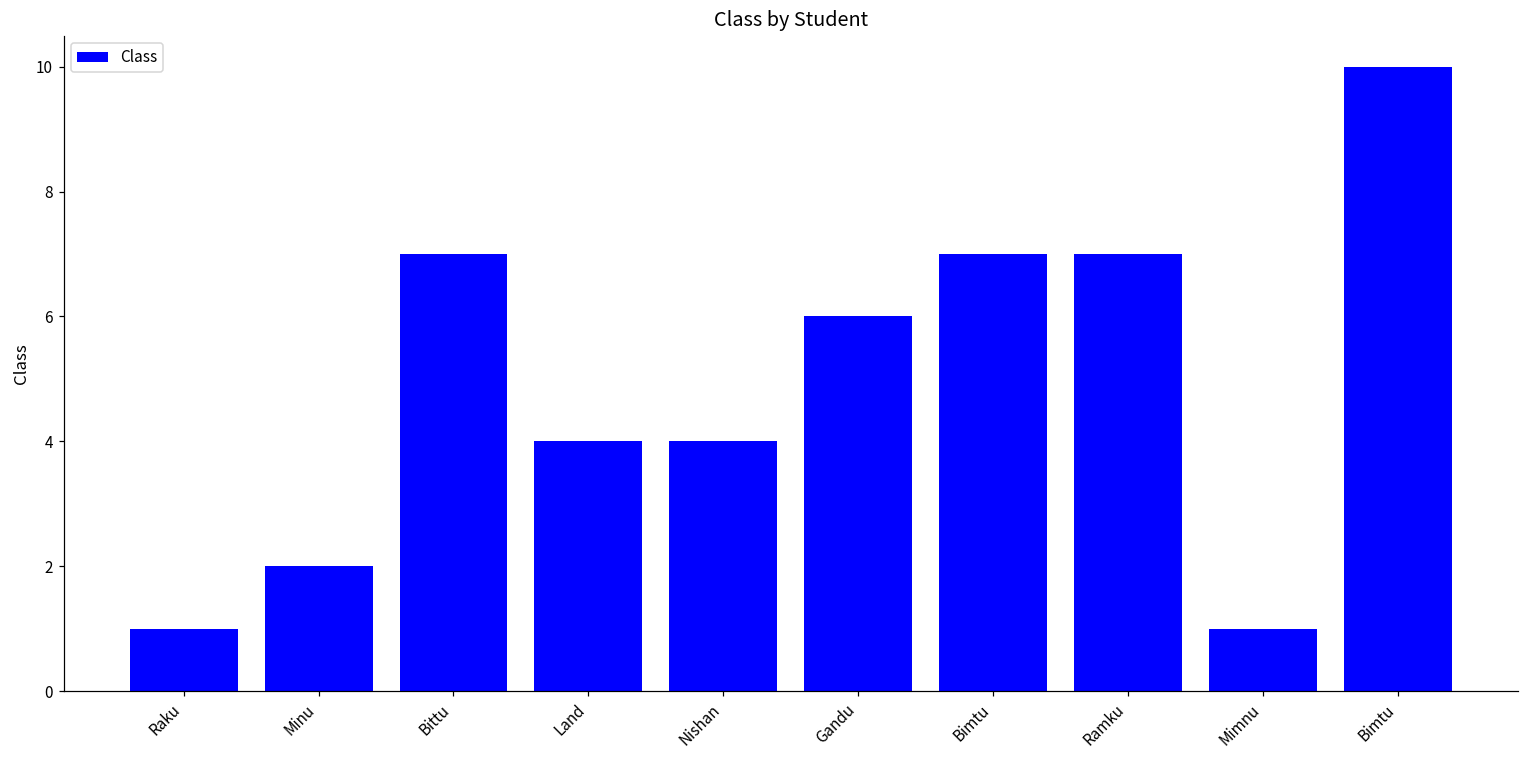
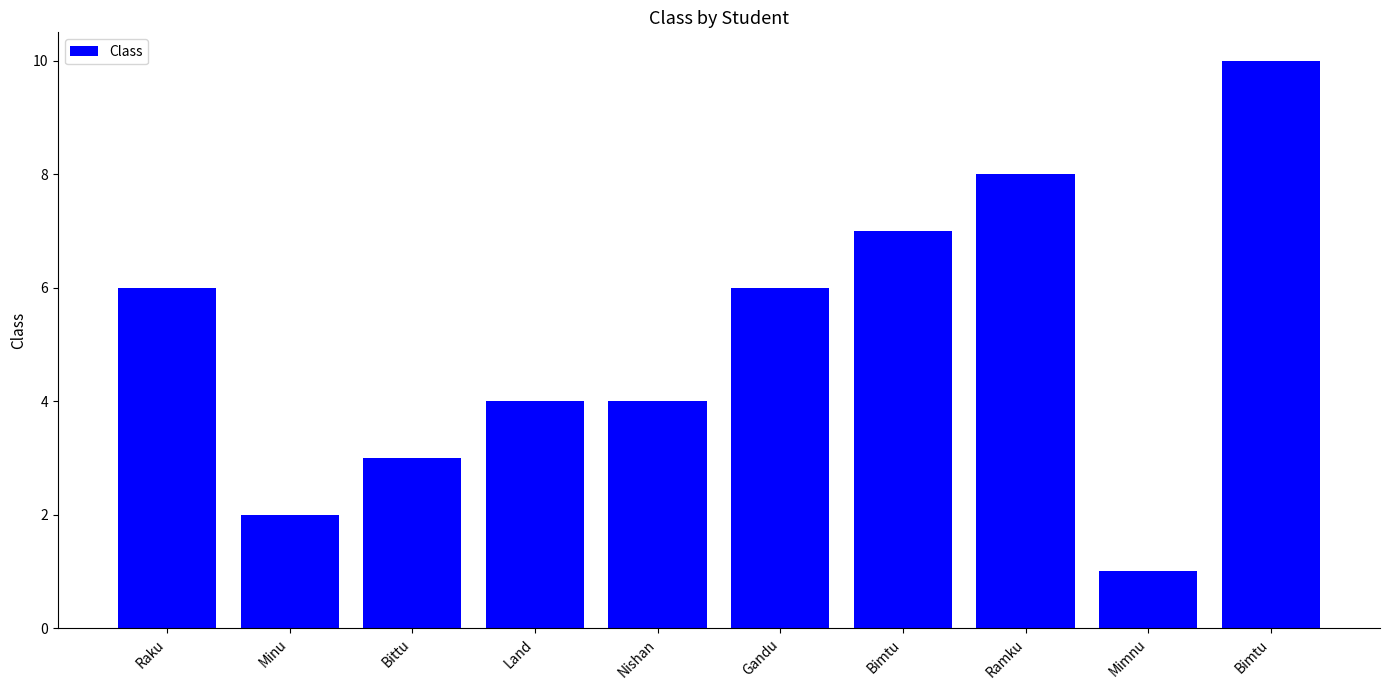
Raku: 1 -> 6
Bittu: 7 -> 3
Ramku: 7 -> 8
